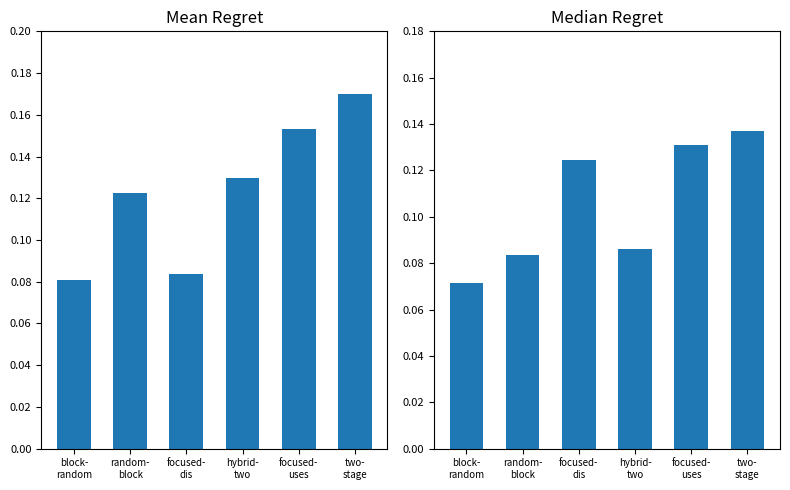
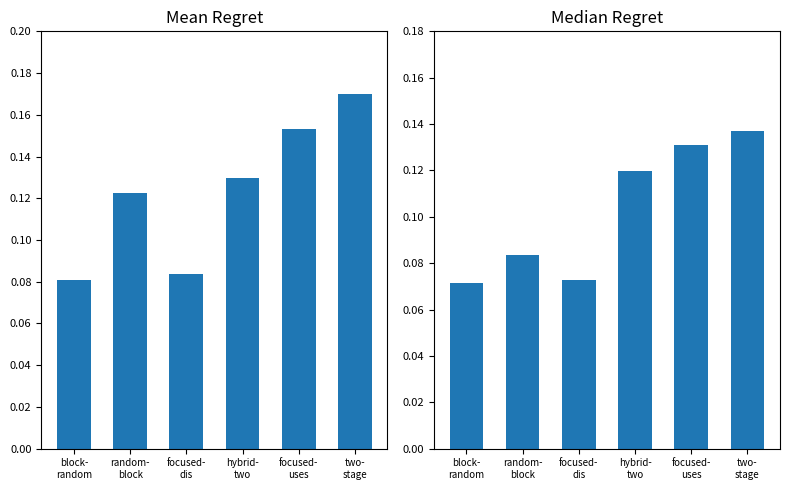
Median Regret, focused- dis: 0.124 -> 0.073
Median Regret, hybrid- two: 0.086 -> 0.120
